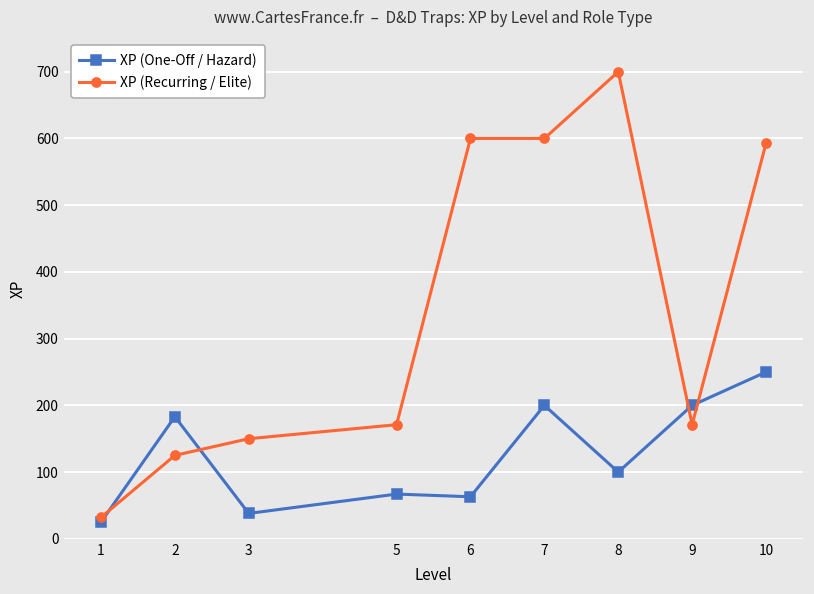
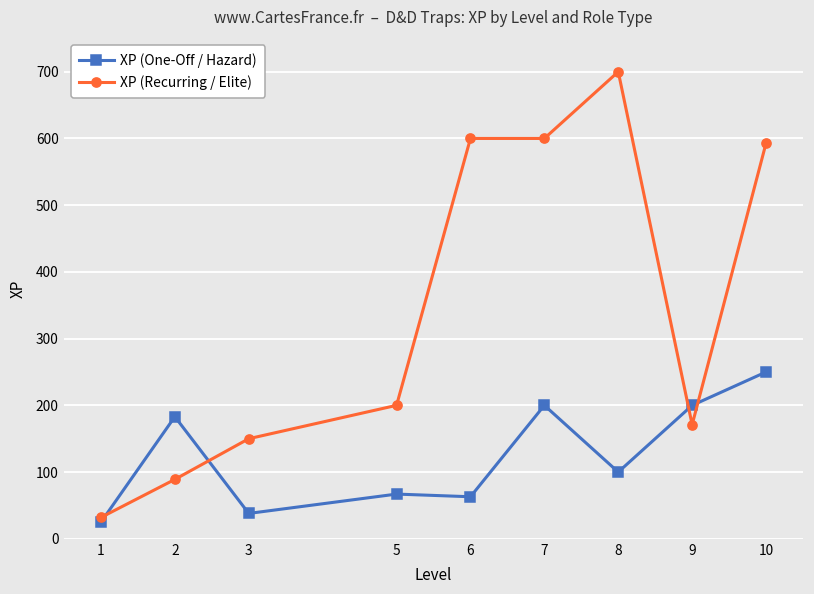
XP (Recurring / Elite), 2: 130 -> 90
XP (Recurring / Elite), 5: 170 -> 200
